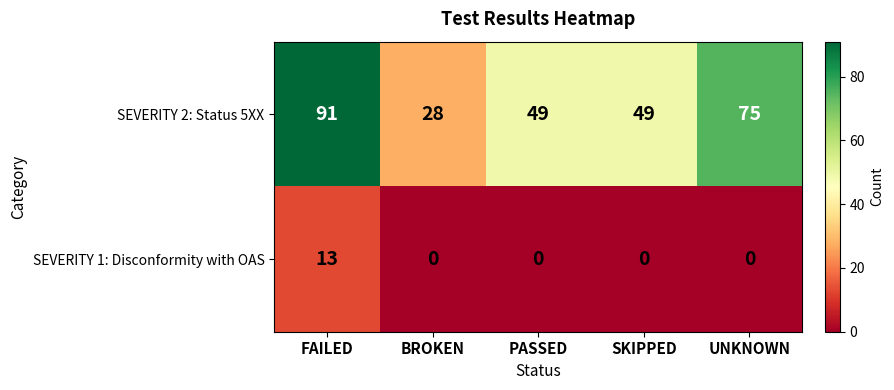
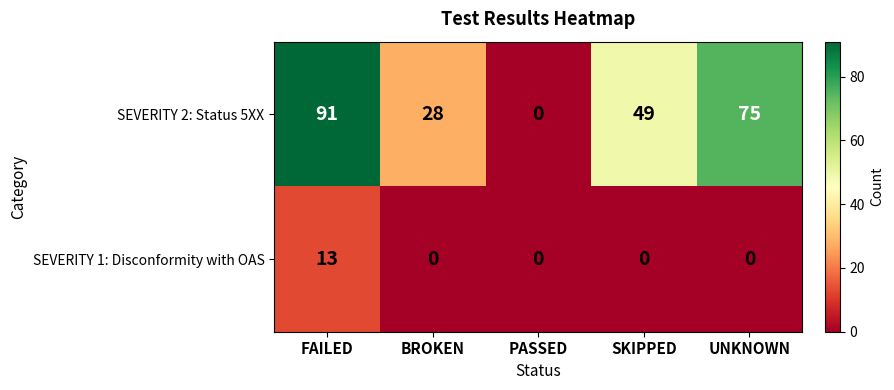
SEVERITY 2: Status 5XX, PASSED: 49 -> 0
